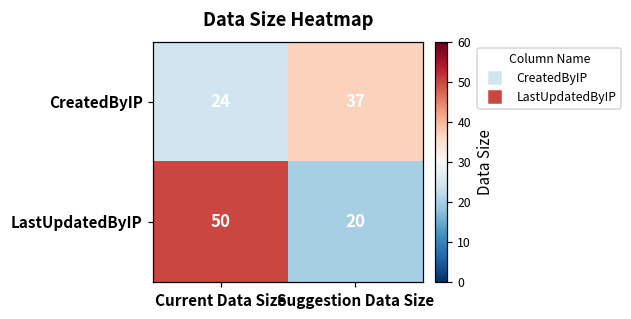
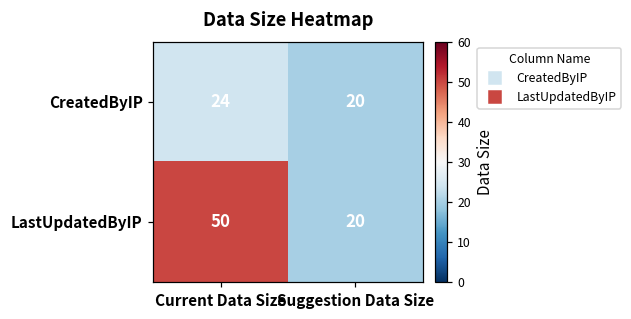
CreatedByIP, Suggestion Data Size: 37 -> 20
